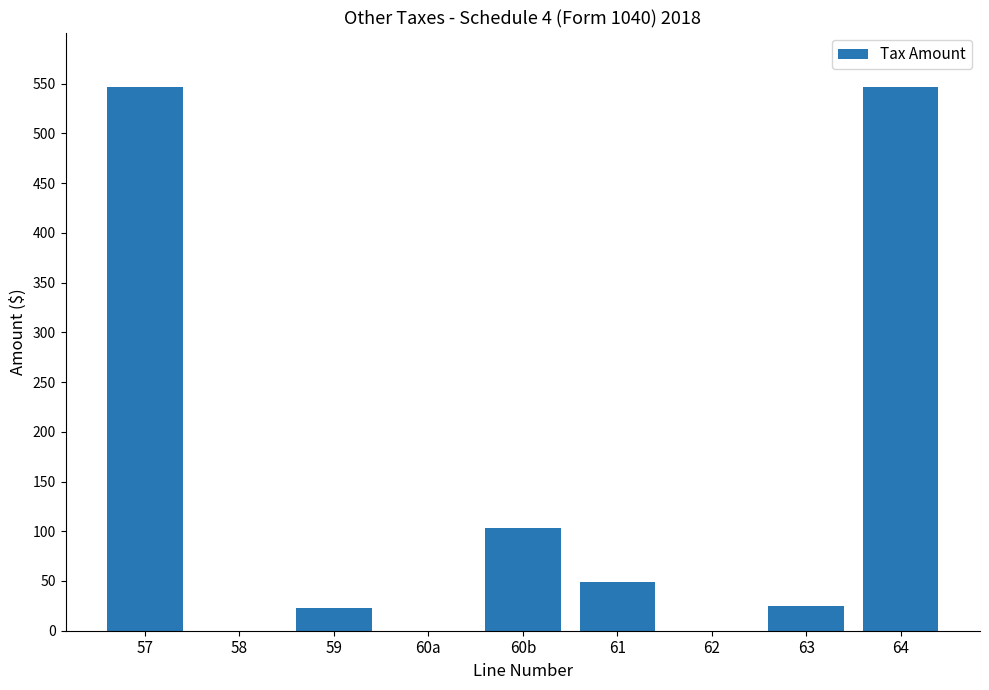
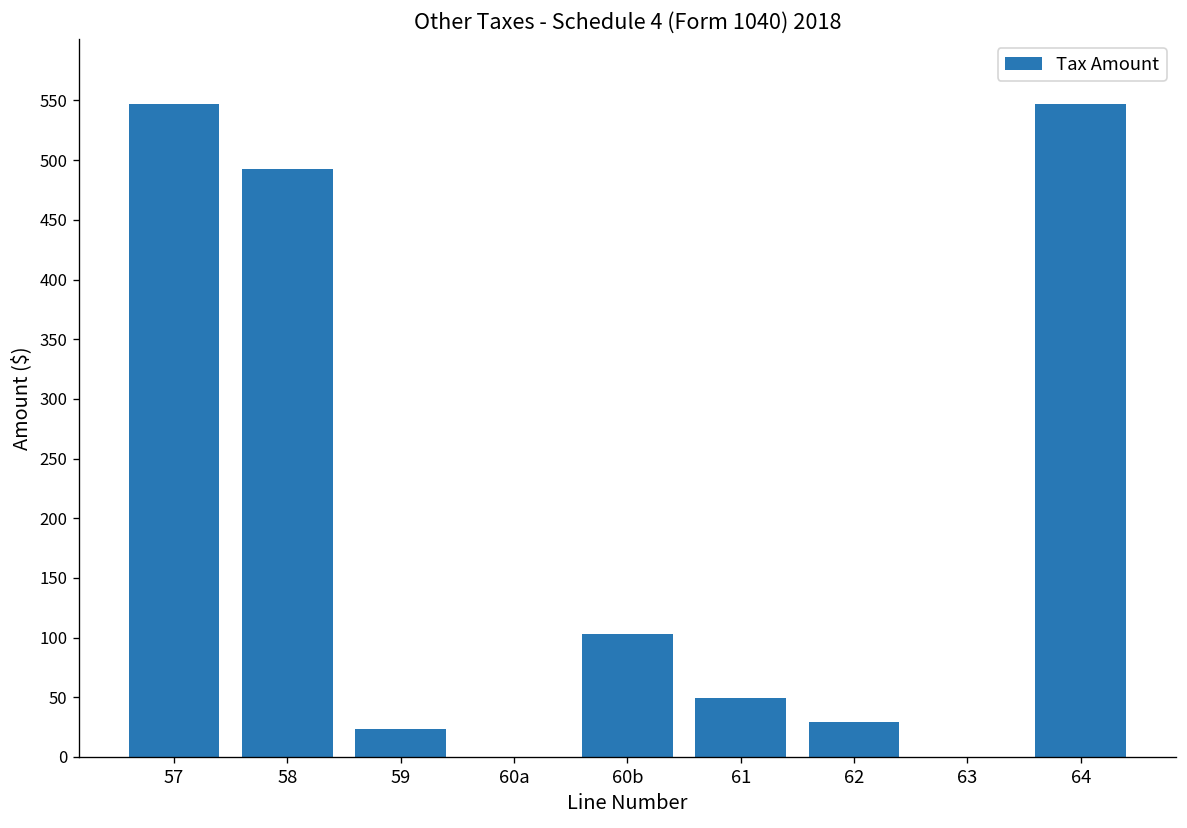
58: 0 -> 490
62: 0 -> 30
63: 30 -> 0
